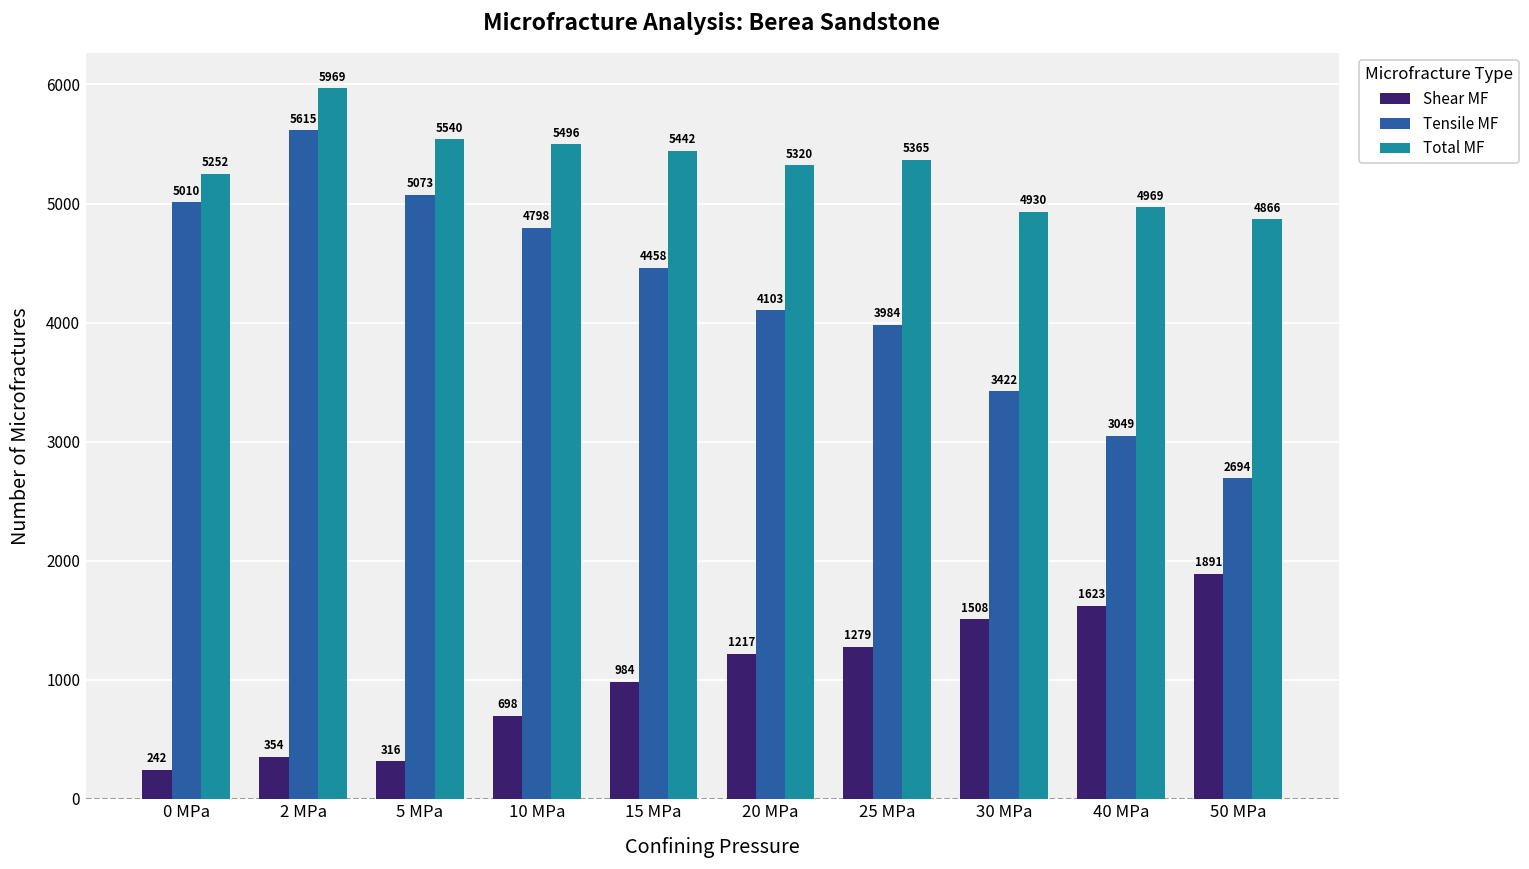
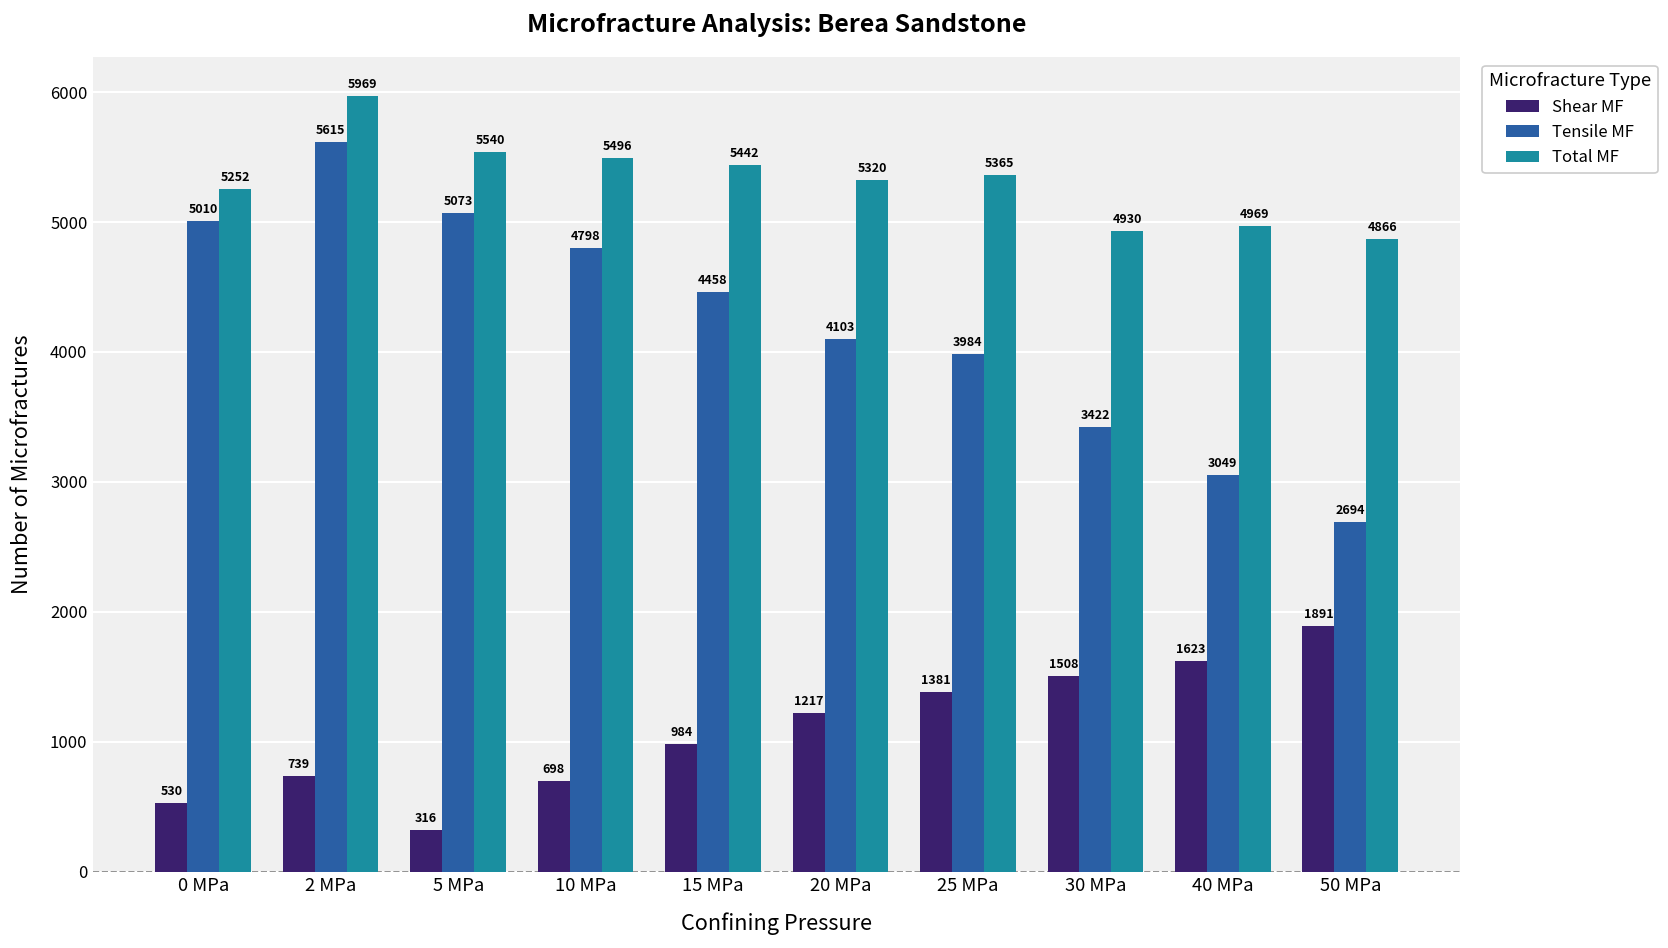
Shear MF, 0 MPa: 242 -> 530
Shear MF, 2 MPa: 354 -> 739
Shear MF, 25 MPa: 1279 -> 1381
